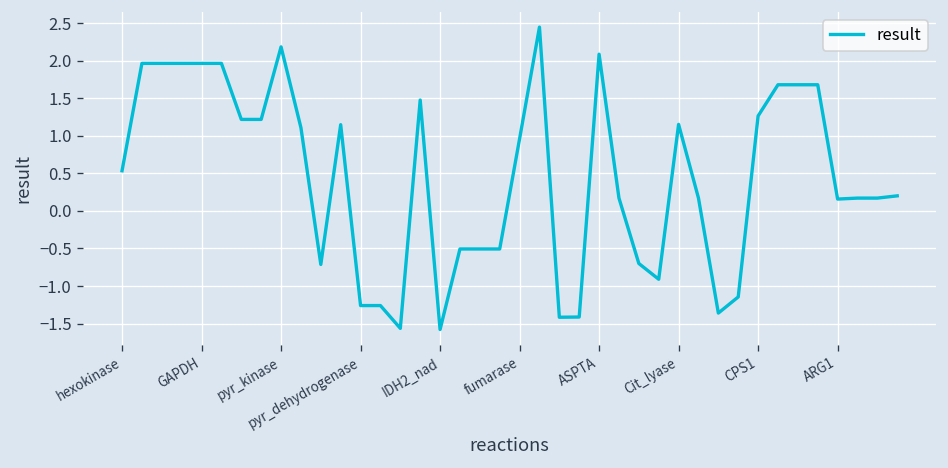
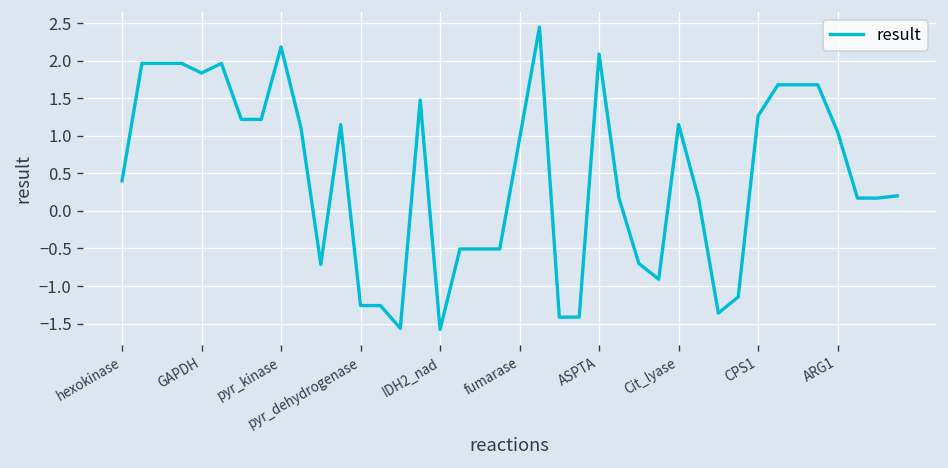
hexokinase: 0.5 -> 0.4
GAPDH: 2.0 -> 1.8
ARG1: 0.2 -> 1.1
